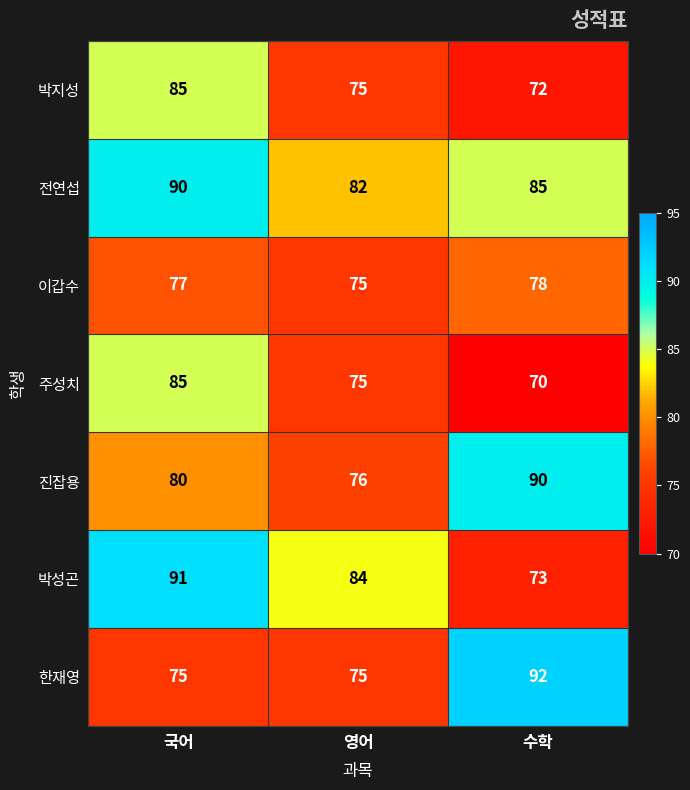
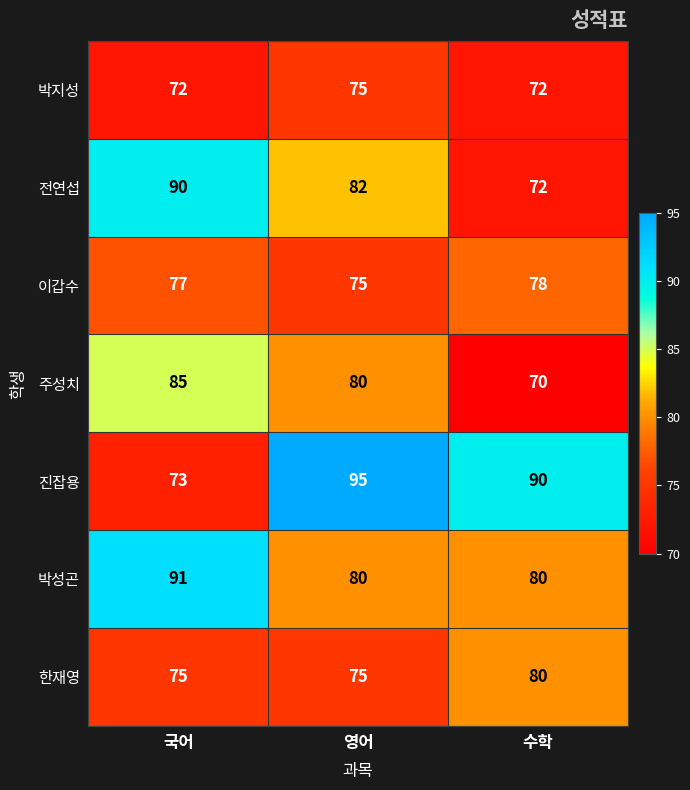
박지성, 국어: 85 -> 72
전연섭, 수학: 85 -> 72
주성치, 영어: 75 -> 80
진잡용, 국어: 80 -> 73
진잡용, 영어: 76 -> 95
박성곤, 영어: 84 -> 80
박성곤, 수학: 73 -> 80
한재영, 수학: 92 -> 80
